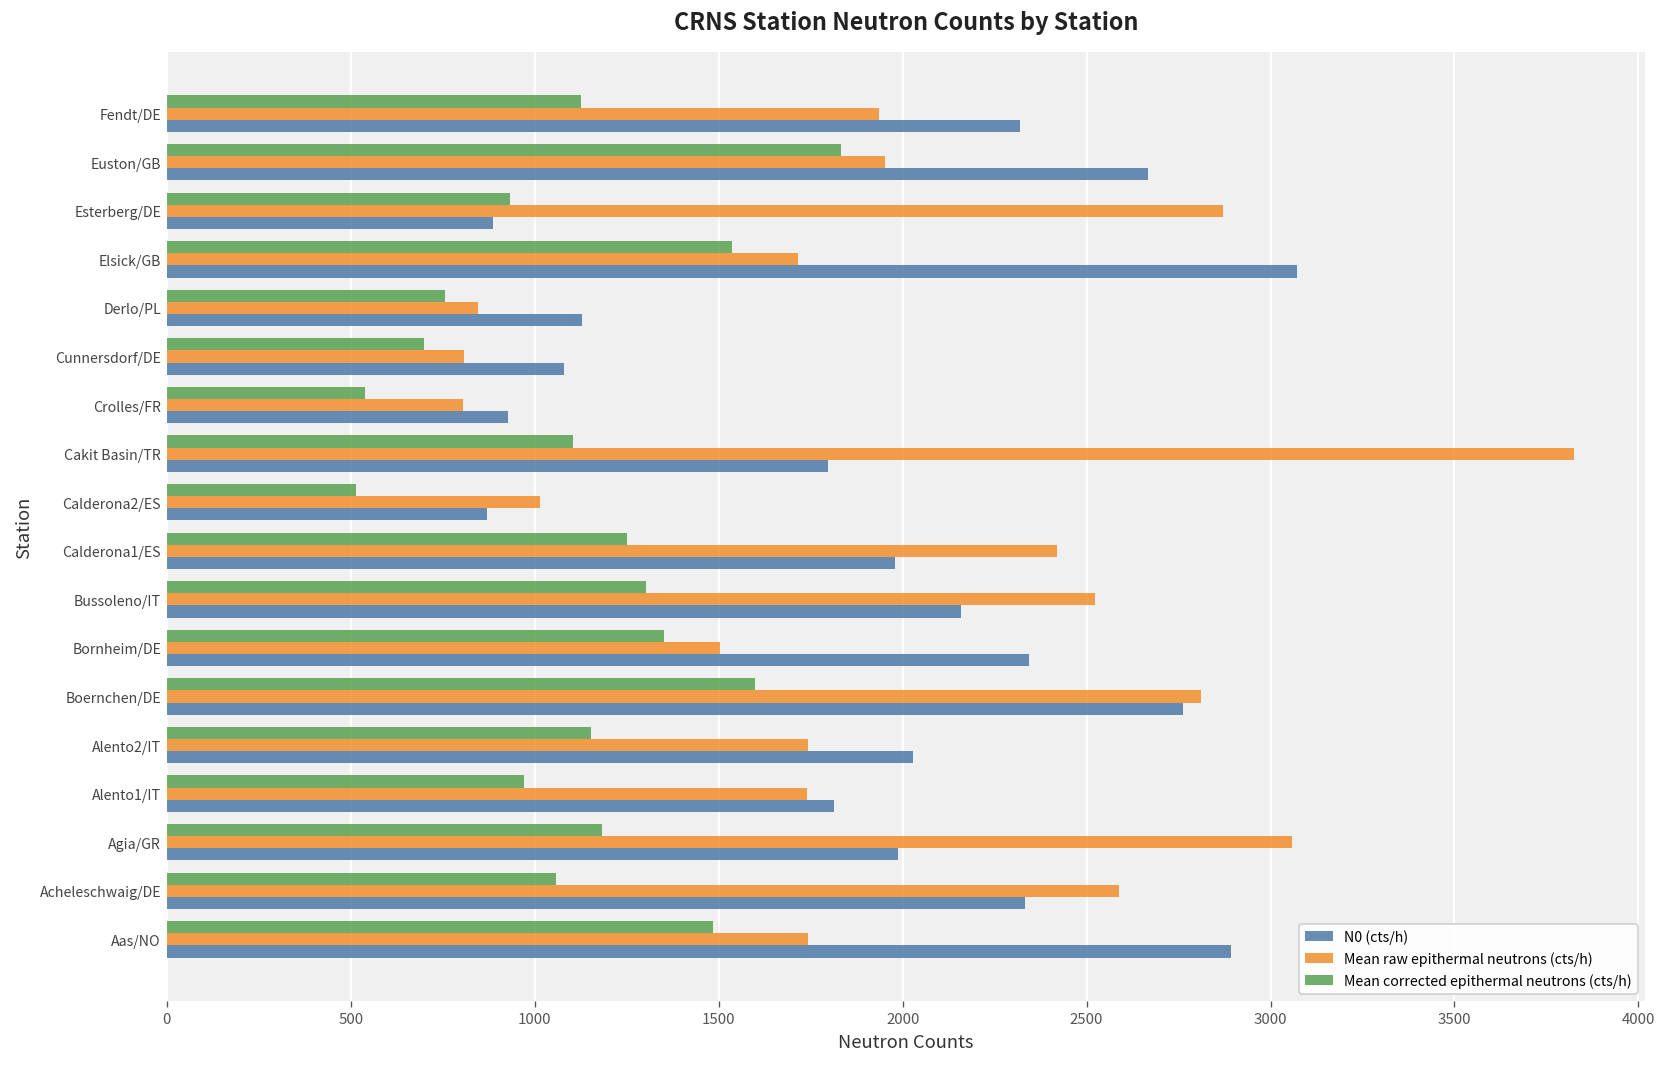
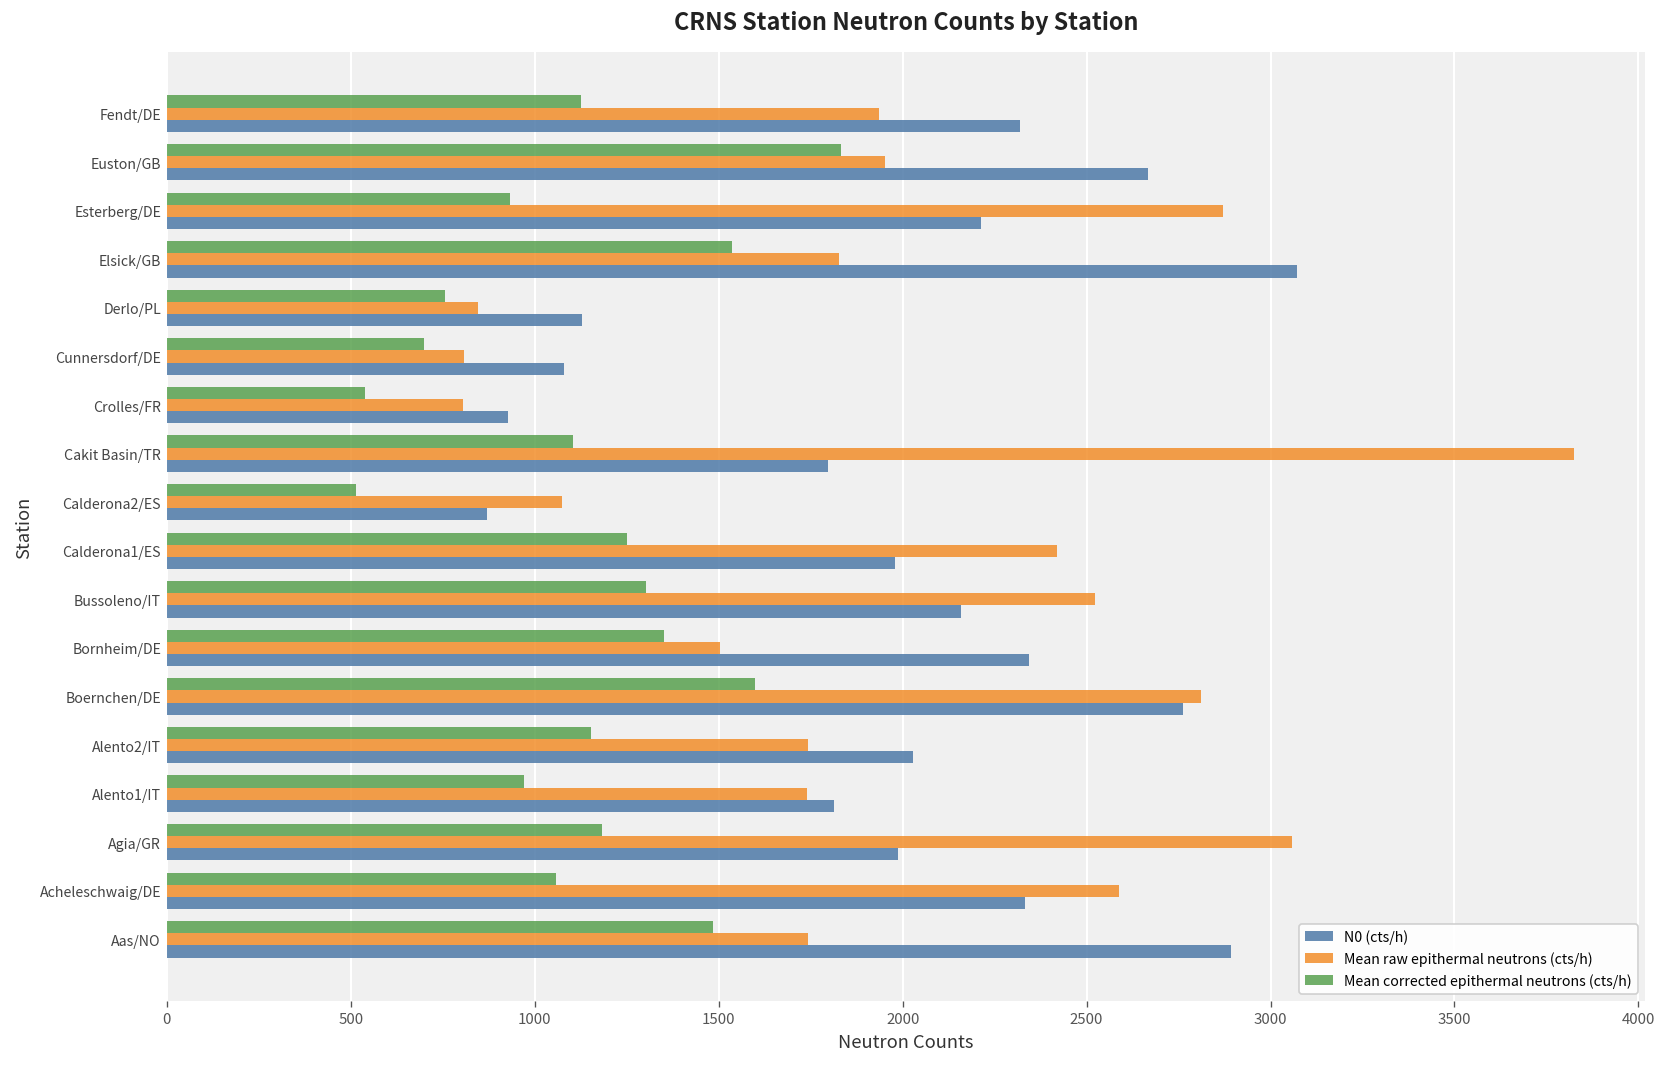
N0 (cts/h), Esterberg/DE: 890 -> 2210
Mean raw epithermal neutrons (cts/h), Elsick/GB: 1720 -> 1830
Mean raw epithermal neutrons (cts/h), Calderona2/ES: 1010 -> 1080
